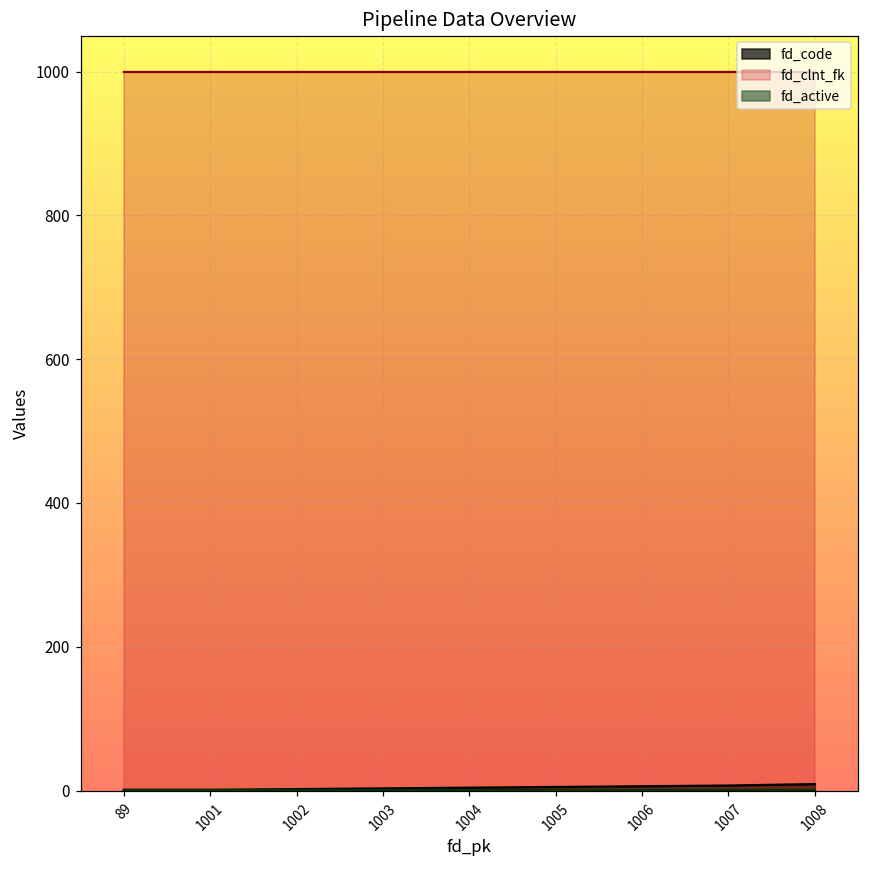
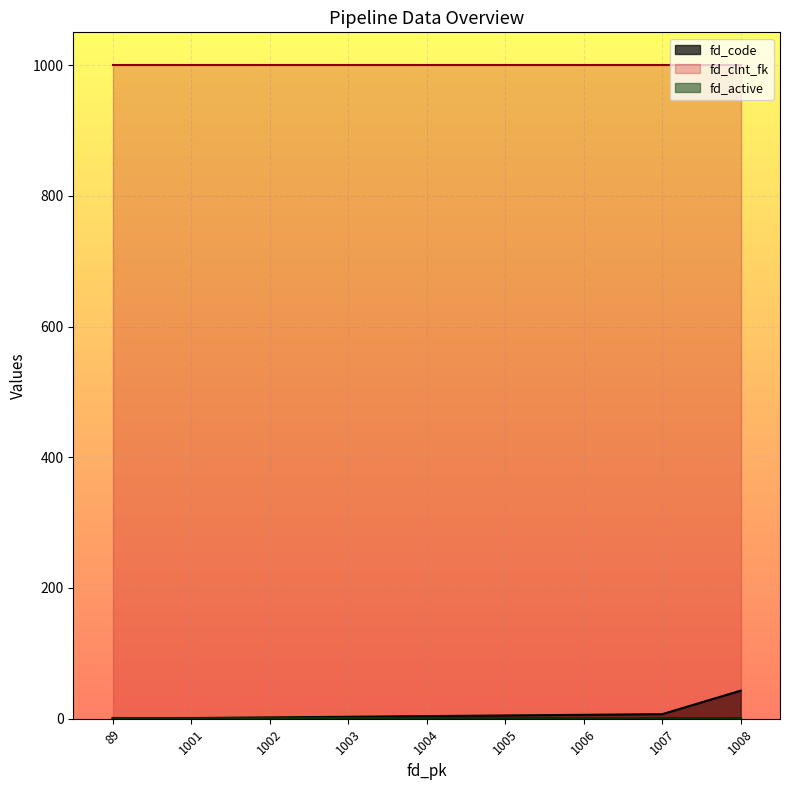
fd_code, 1008: 10 -> 40
